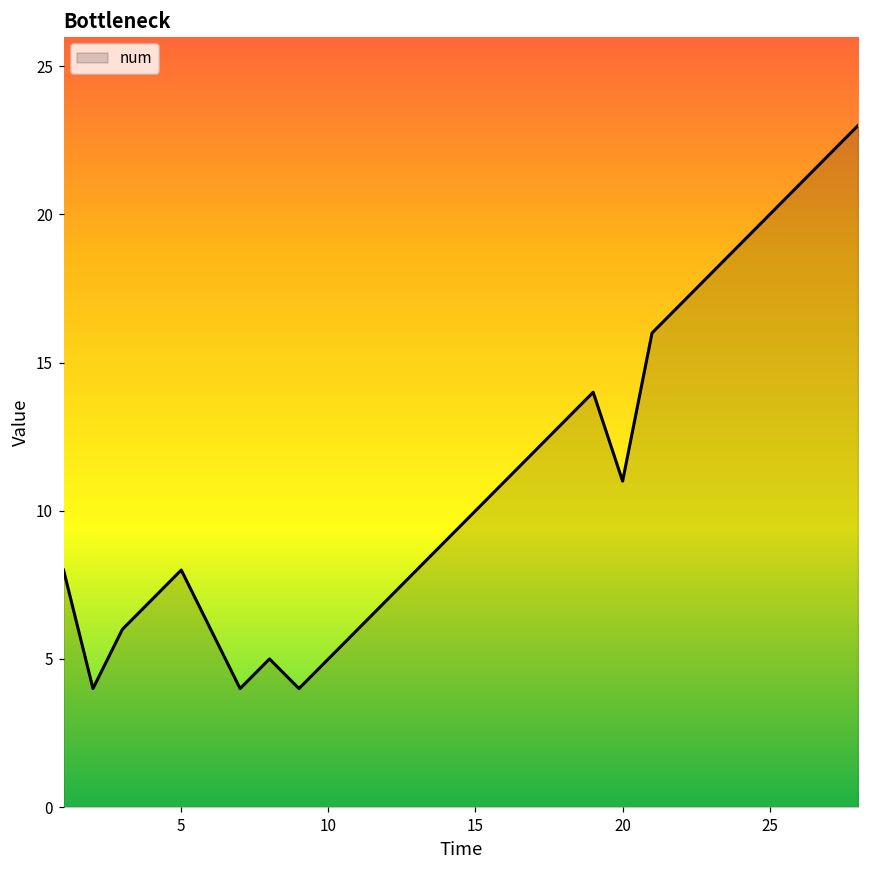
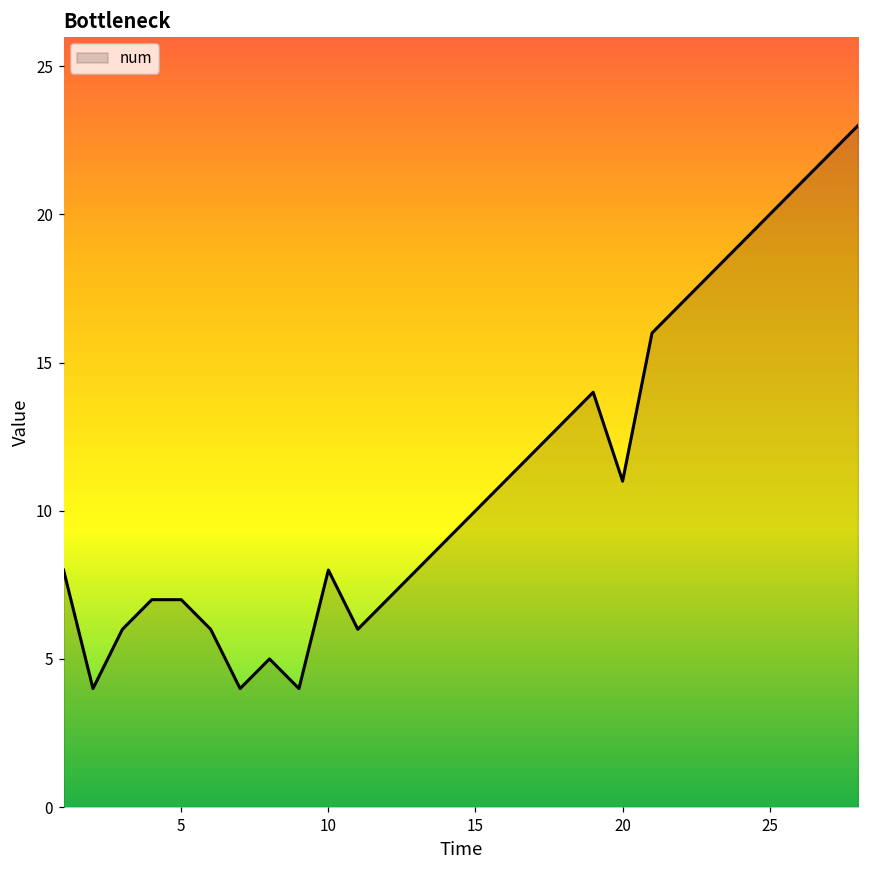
5: 8 -> 7
10: 5 -> 8
